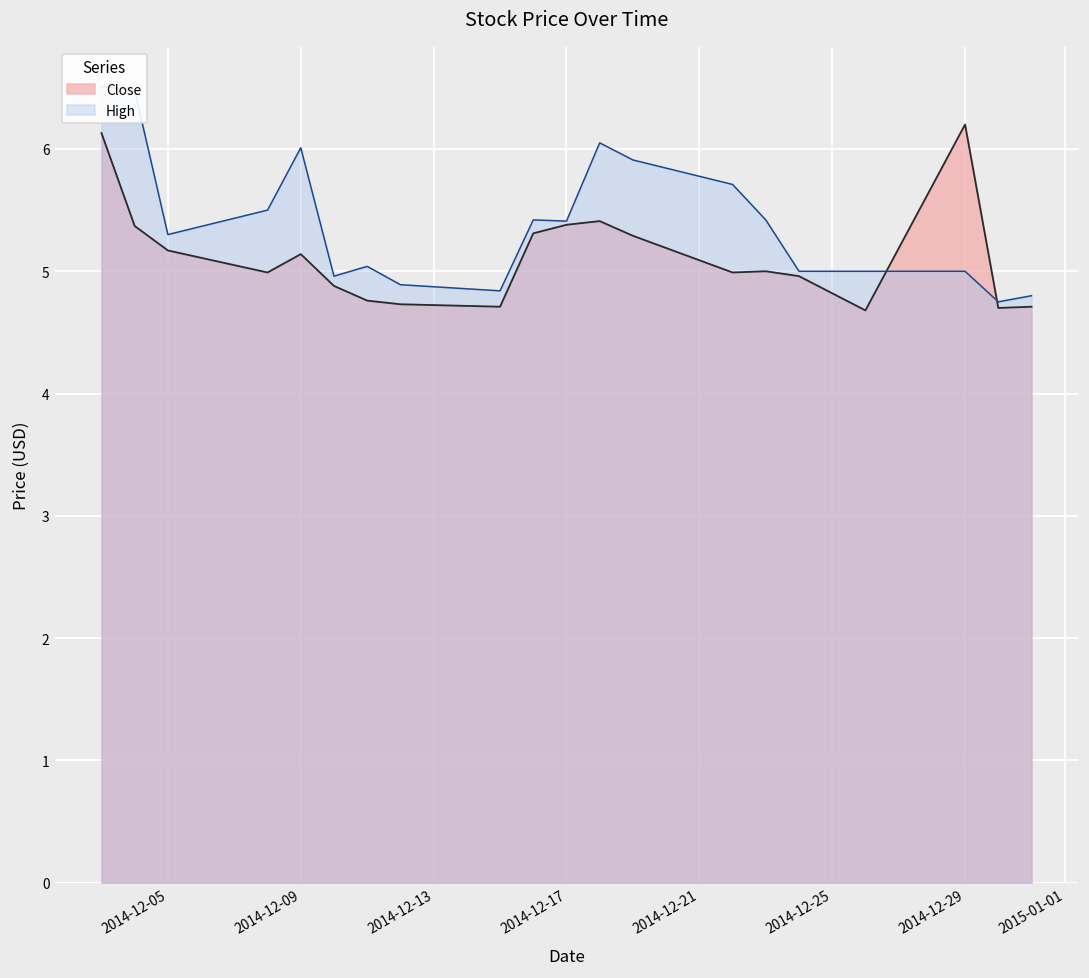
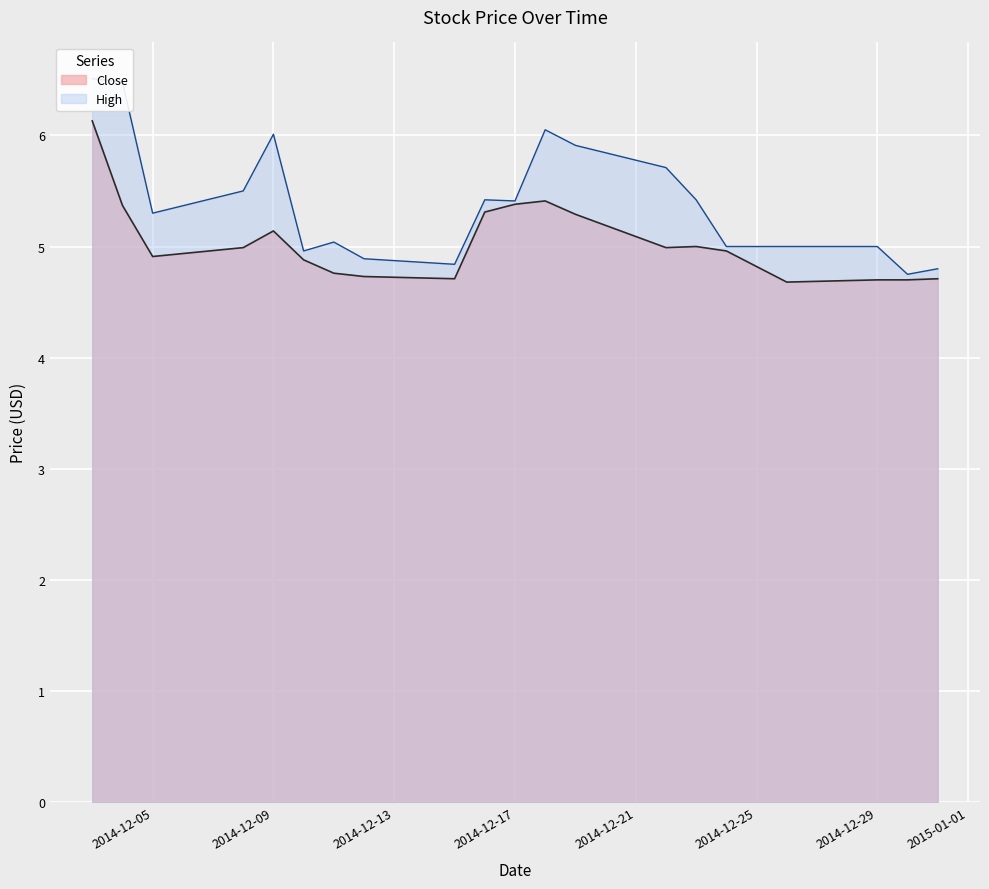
Close, 2014-12-05: 5.17 -> 4.91
Close, 2014-12-29: 6.2 -> 4.7
